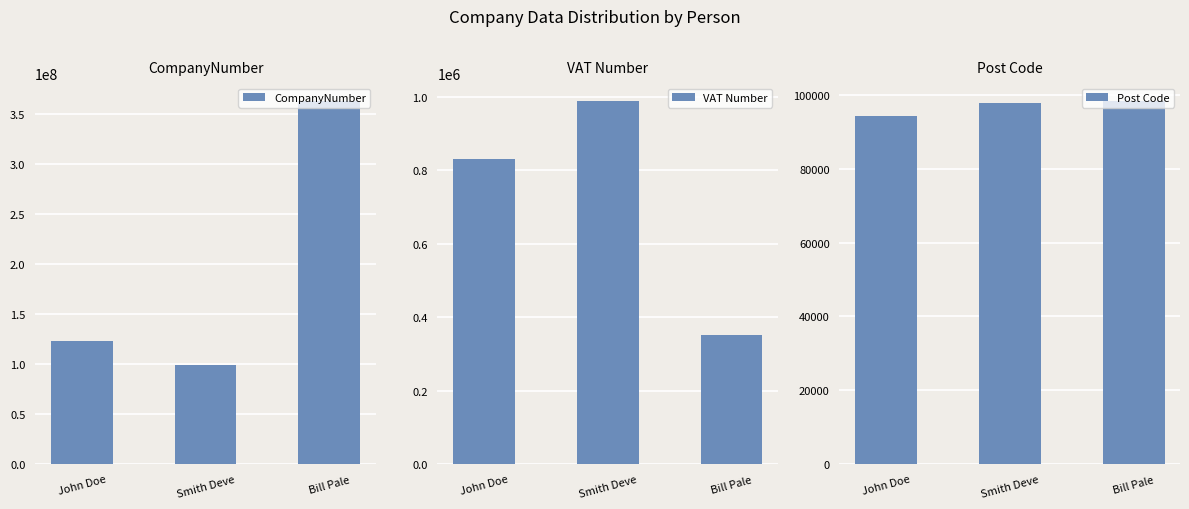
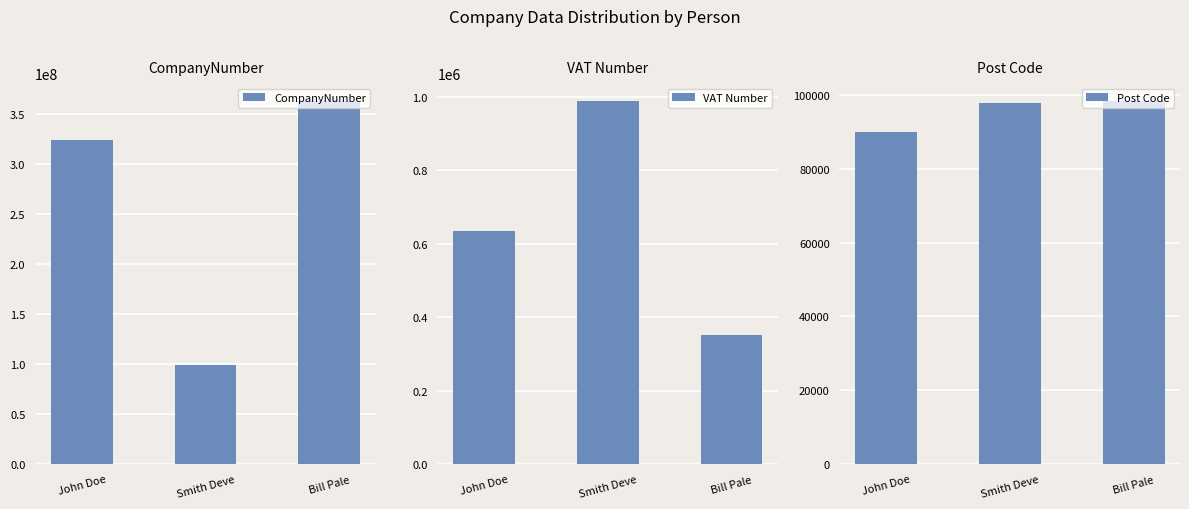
CompanyNumber, John Doe: 123000000 -> 324000000
VAT Number, John Doe: 830000 -> 640000
Post Code, John Doe: 94000 -> 90000
